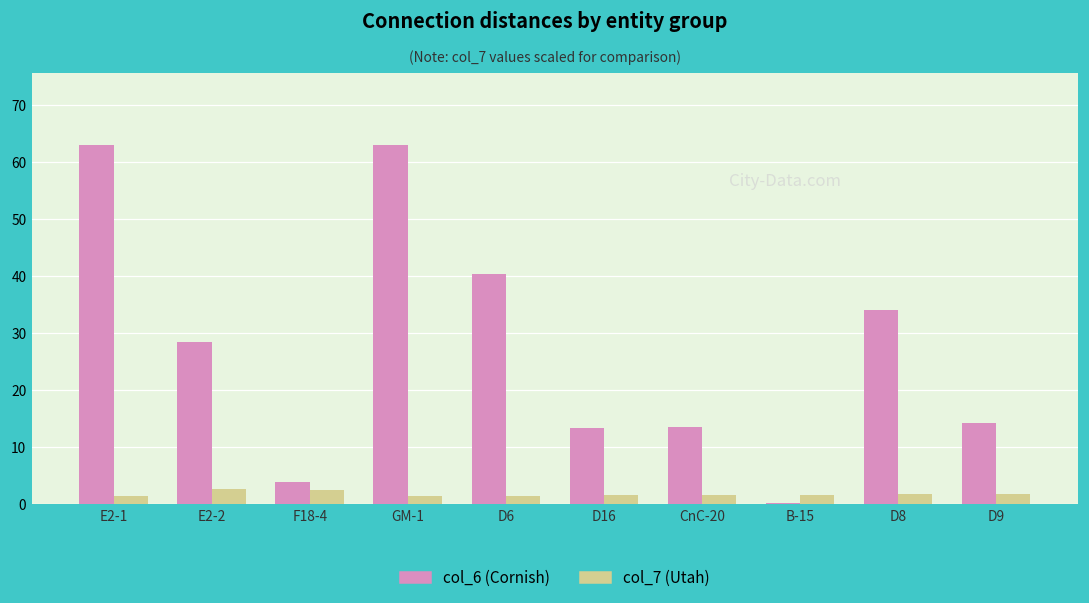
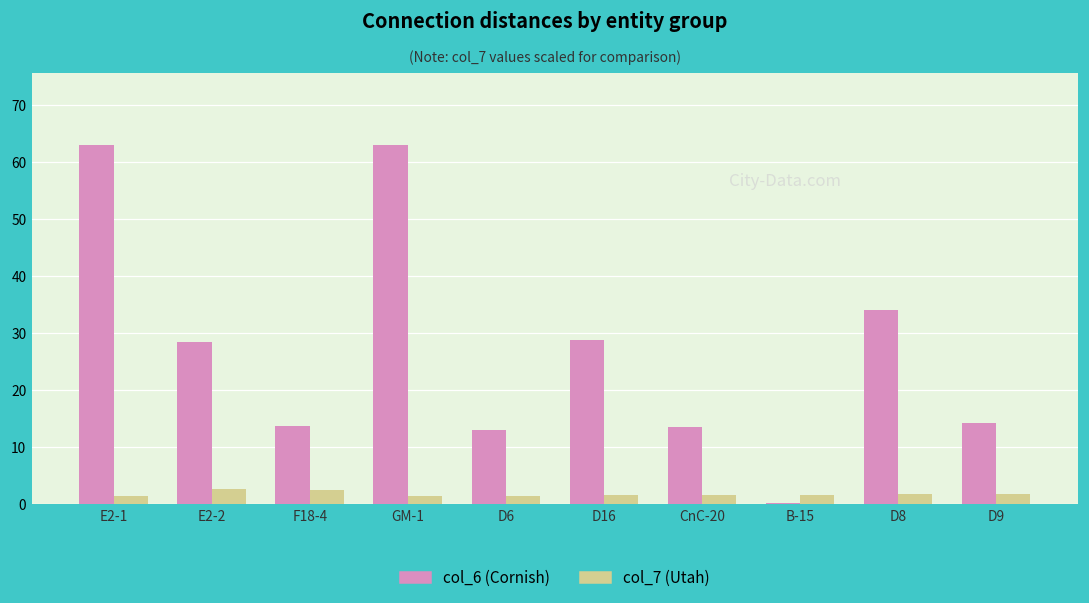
col_6 (Cornish), F18-4: 4 -> 14
col_6 (Cornish), D6: 40 -> 13
col_6 (Cornish), D16: 13 -> 29
